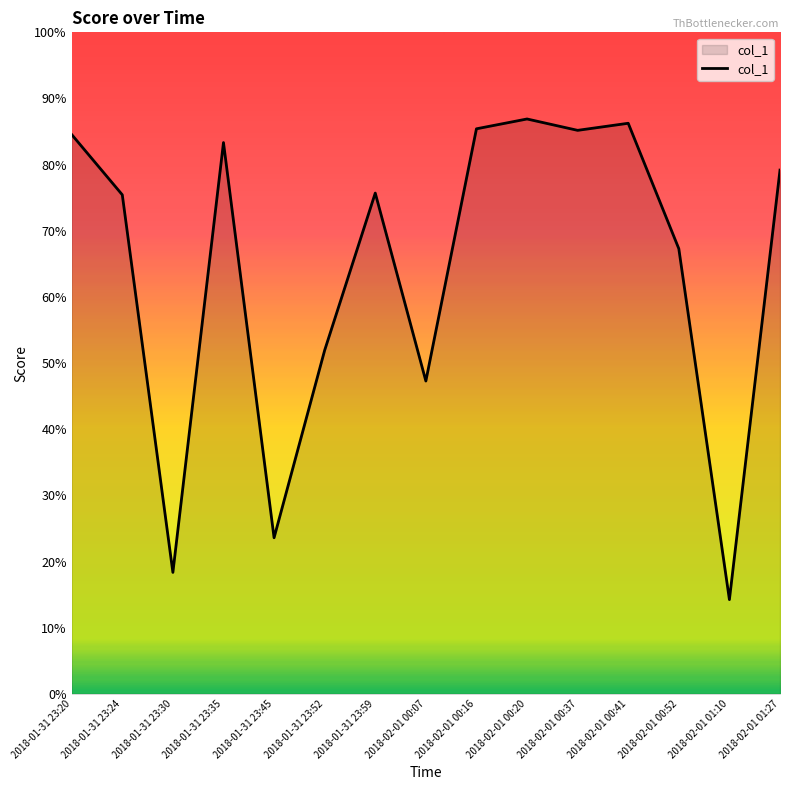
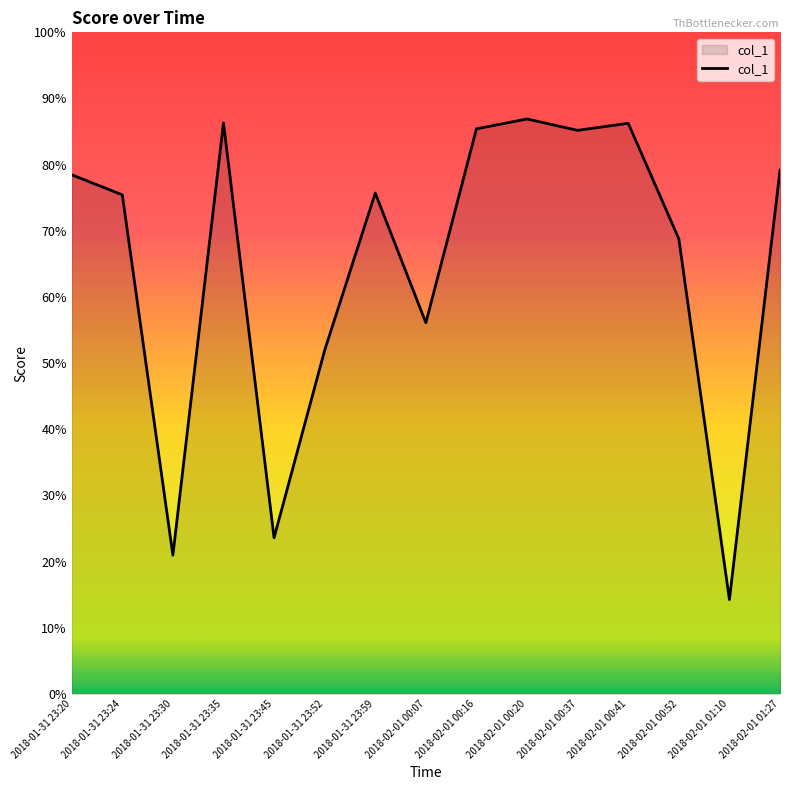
2018-01-31 23:20: 85% -> 78%
2018-01-31 23:30: 18% -> 21%
2018-01-31 23:35: 83% -> 86%
2018-02-01 00:07: 47% -> 56%
2018-02-01 00:52: 67% -> 69%
